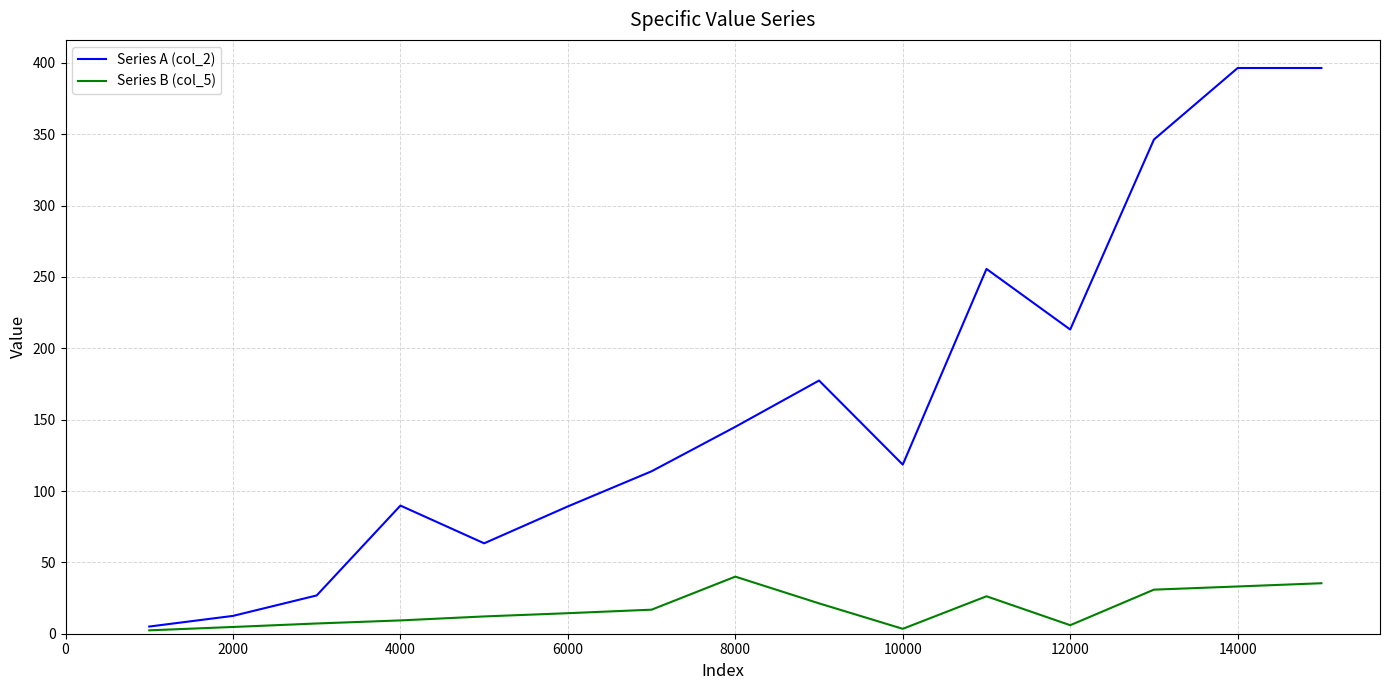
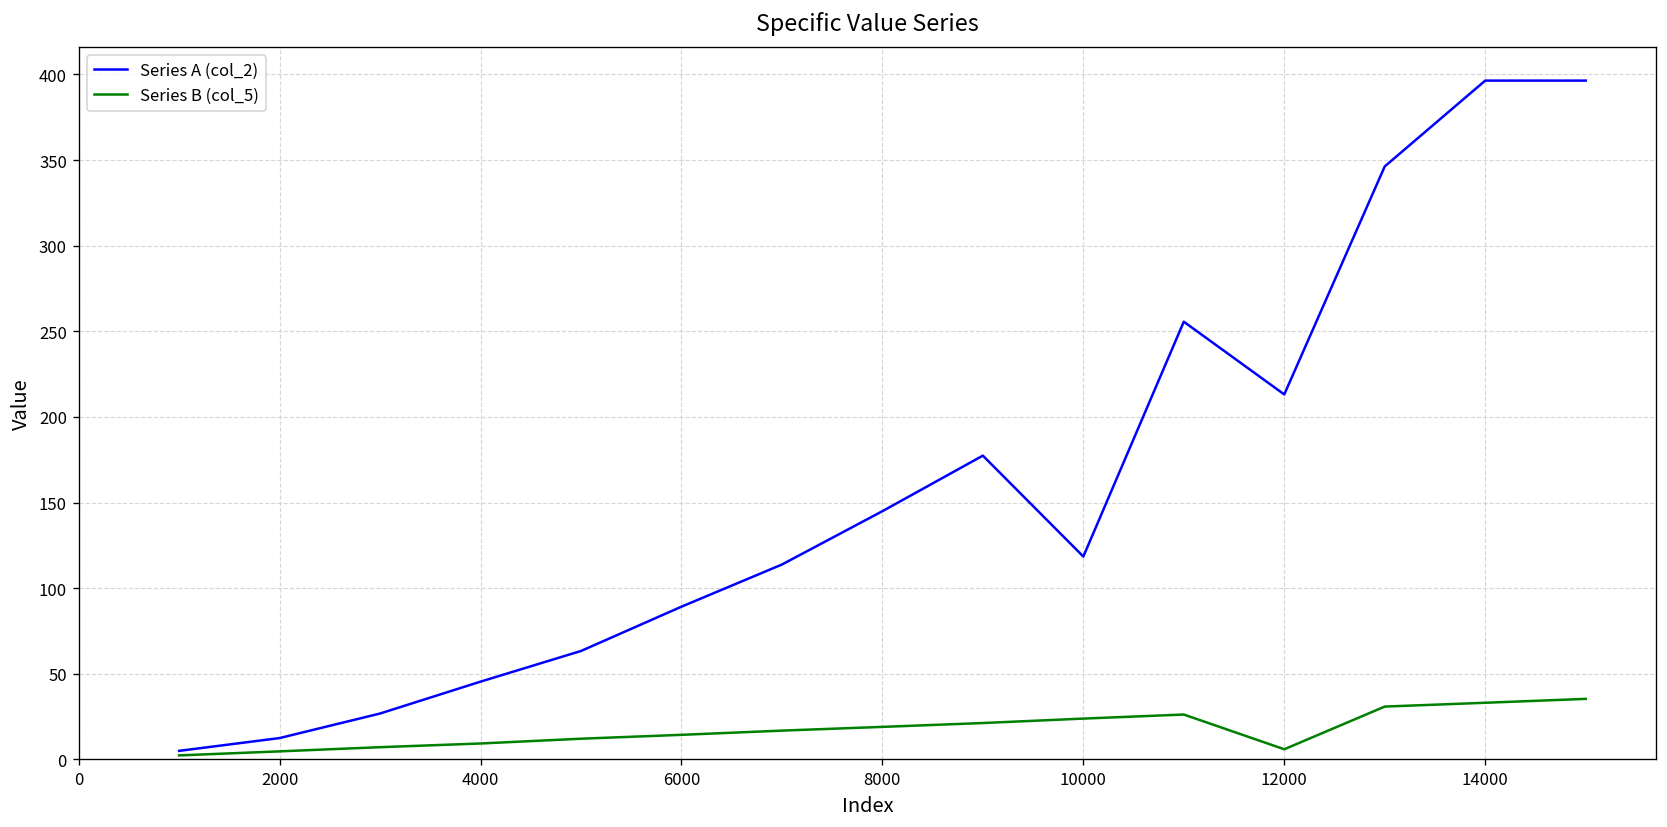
Series A (col_2), 4000: 90 -> 45
Series B (col_5), 8000: 40 -> 19
Series B (col_5), 10000: 3 -> 24
